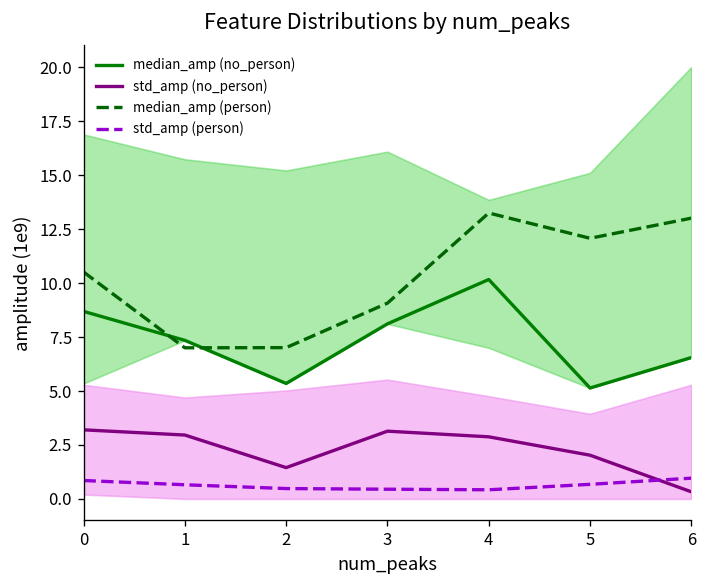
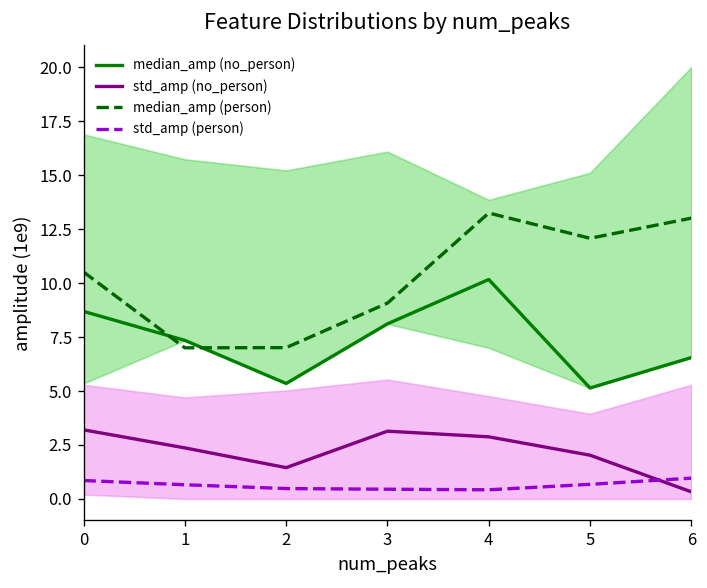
std_amp (no_person), 1: 3.0 -> 2.4
